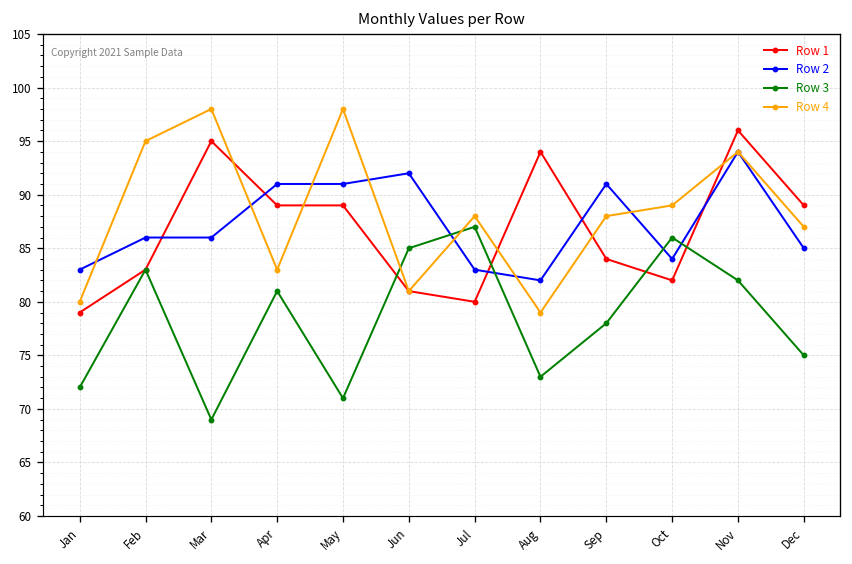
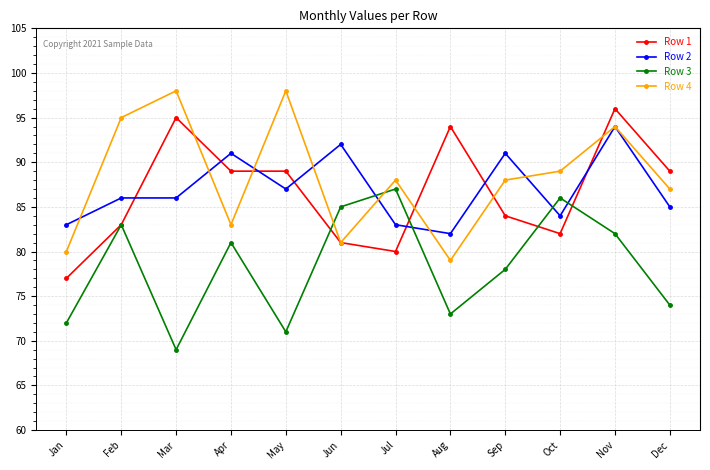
Row 1, Jan: 79 -> 77
Row 2, May: 91 -> 87
Row 3, Dec: 75 -> 74
